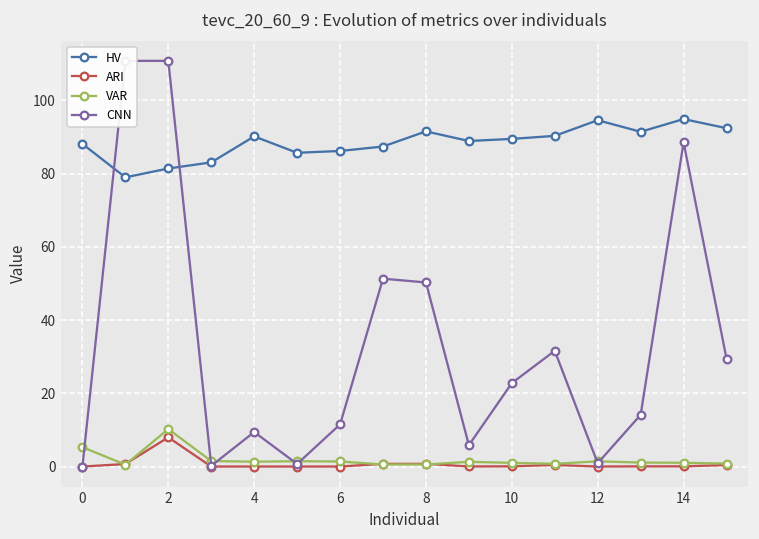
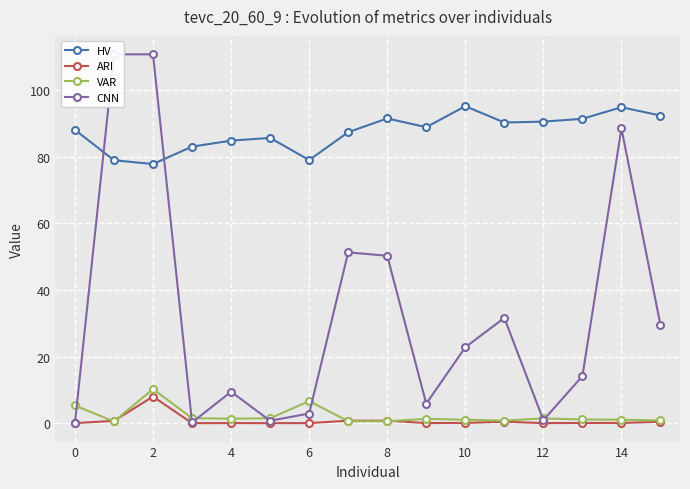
HV, 2: 81 -> 78
HV, 4: 90 -> 85
HV, 6: 86 -> 79
VAR, 6: 1 -> 7
CNN, 6: 12 -> 3
HV, 10: 89 -> 95
HV, 12: 95 -> 91
